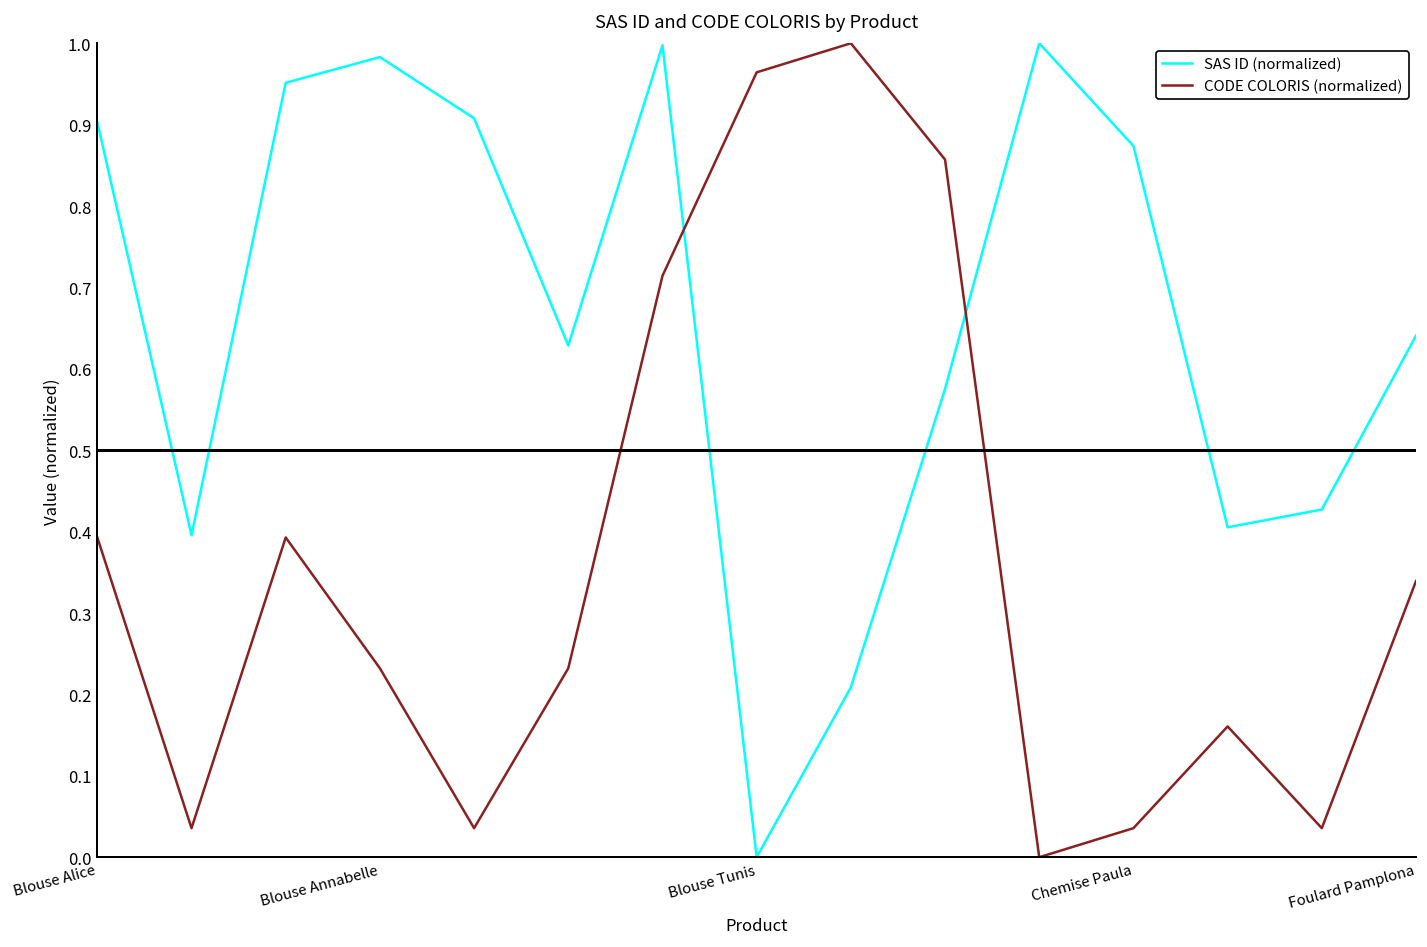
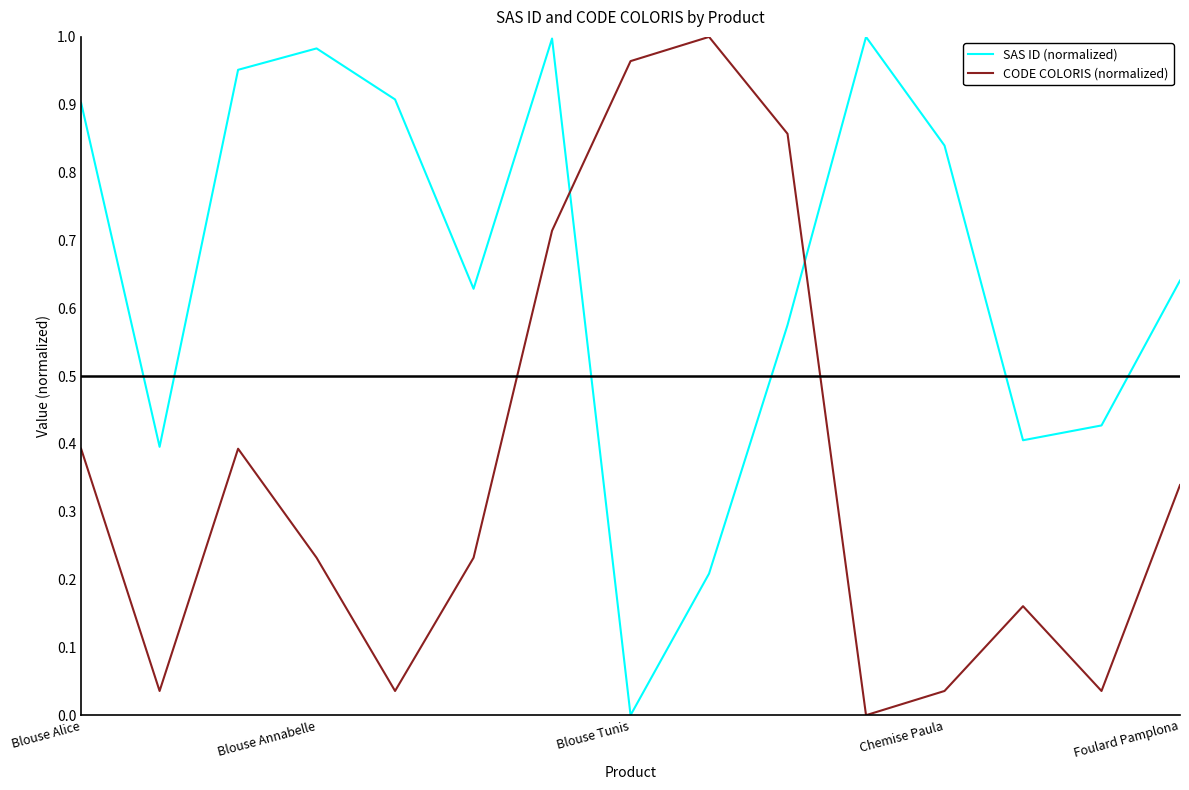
SAS ID (normalized), Chemise Paula: 0.87 -> 0.84
